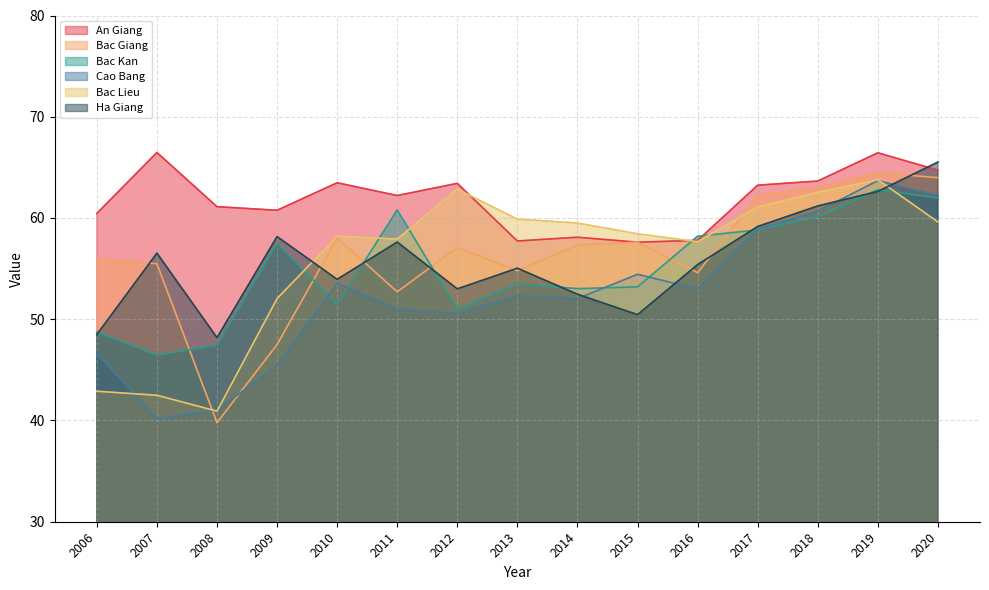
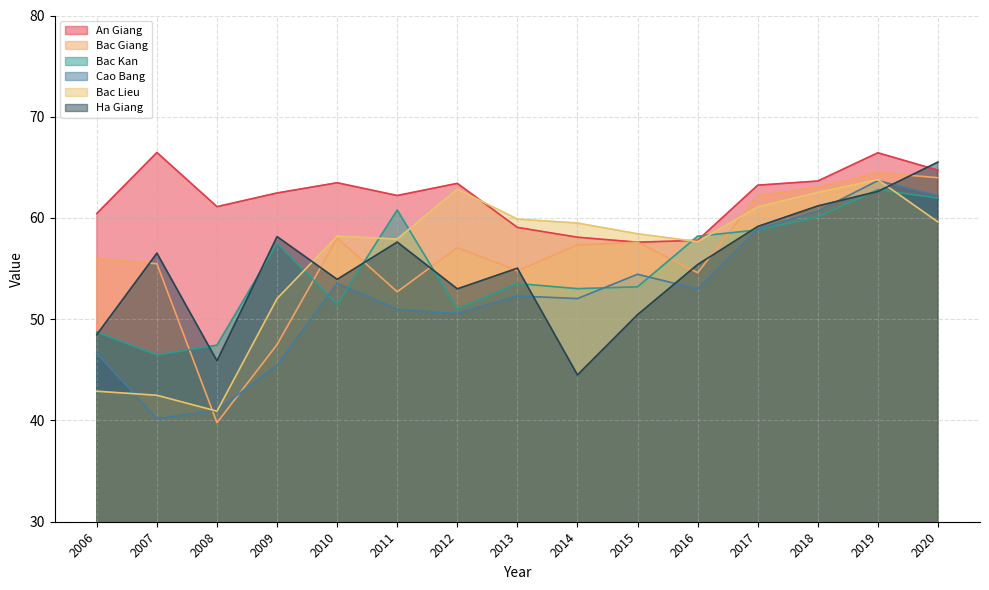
Ha Giang, 2008: 48.2 -> 45.9
An Giang, 2009: 60.8 -> 62.5
An Giang, 2013: 57.7 -> 59.1
Ha Giang, 2014: 52.5 -> 44.5
